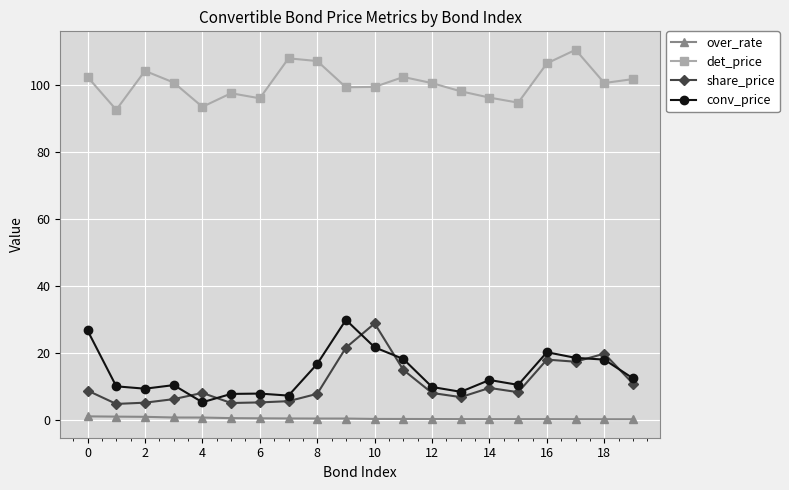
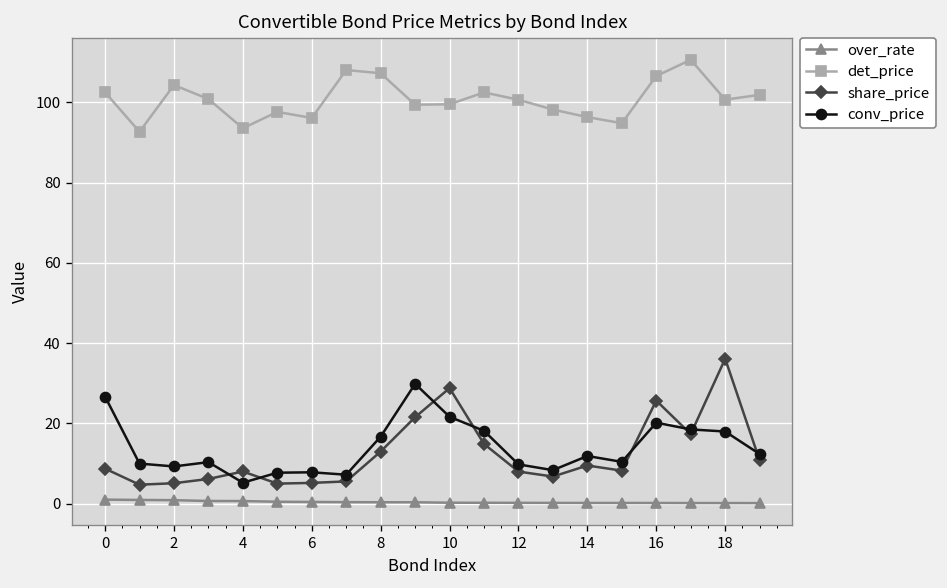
share_price, 8: 8 -> 13
share_price, 16: 18 -> 26
share_price, 18: 20 -> 36
